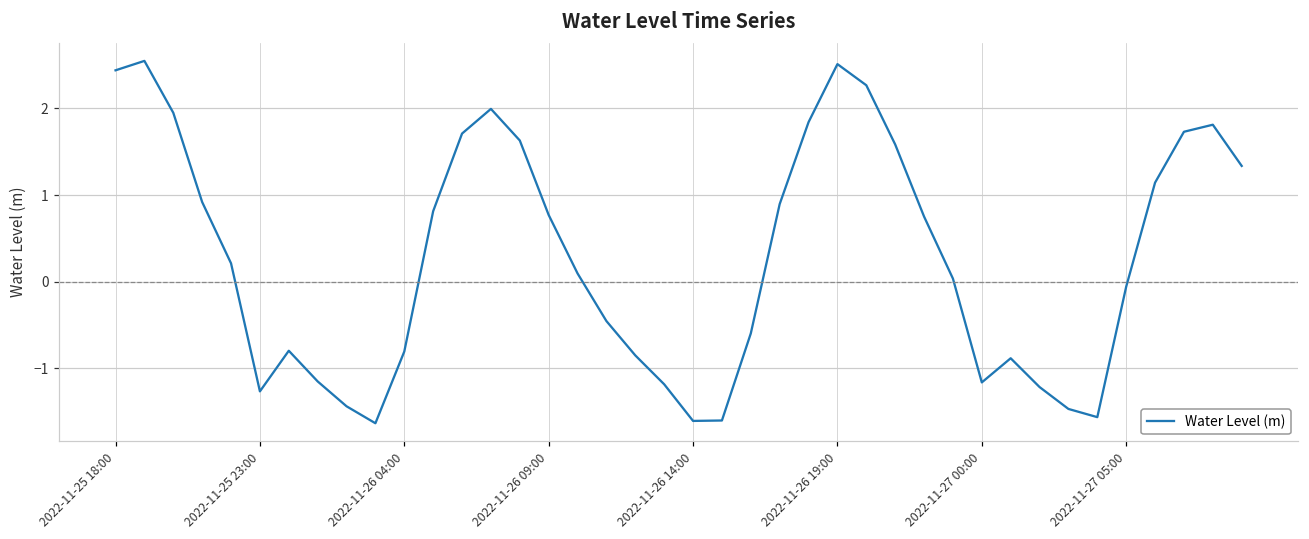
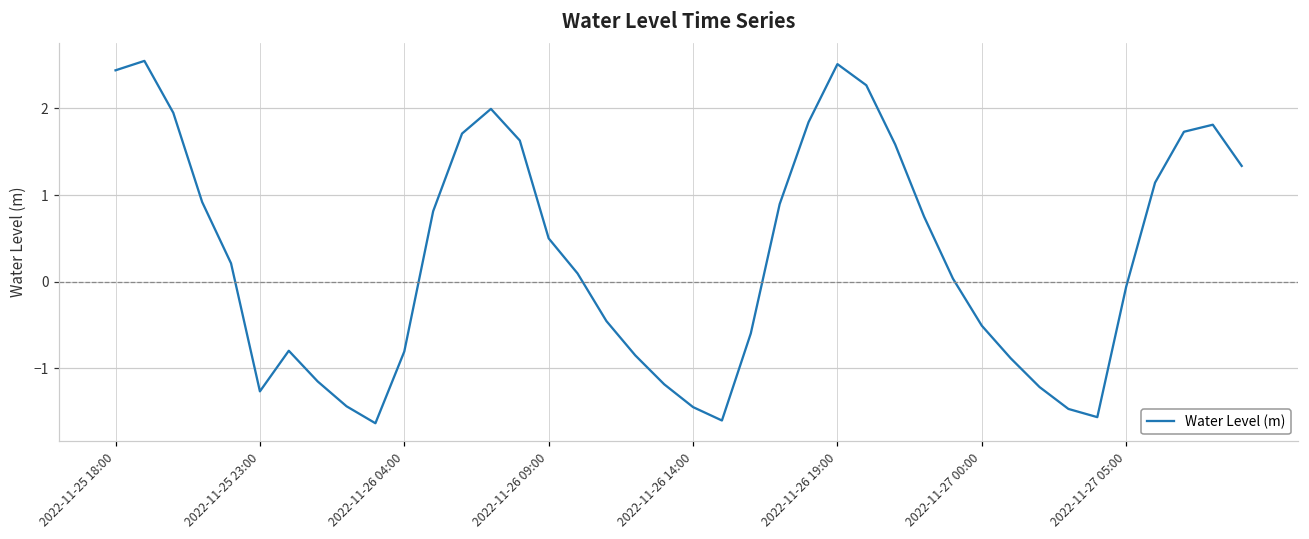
2022-11-26 09:00: 0.8 -> 0.5
2022-11-26 14:00: -1.6 -> -1.4
2022-11-27 00:00: -1.2 -> -0.5
